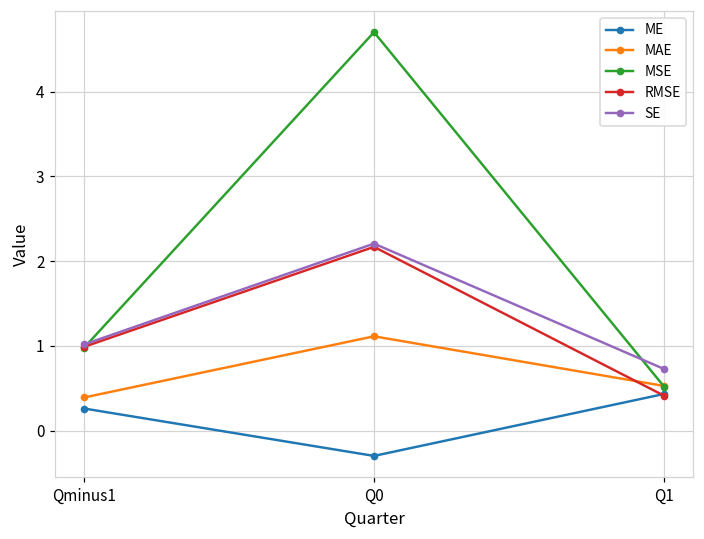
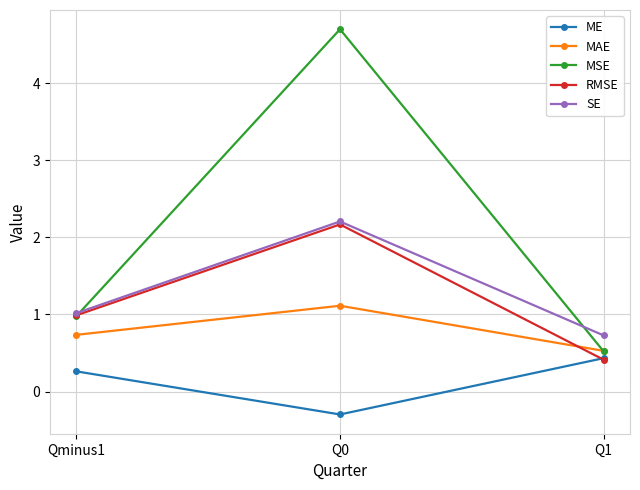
MAE, Qminus1: 0.4 -> 0.7
